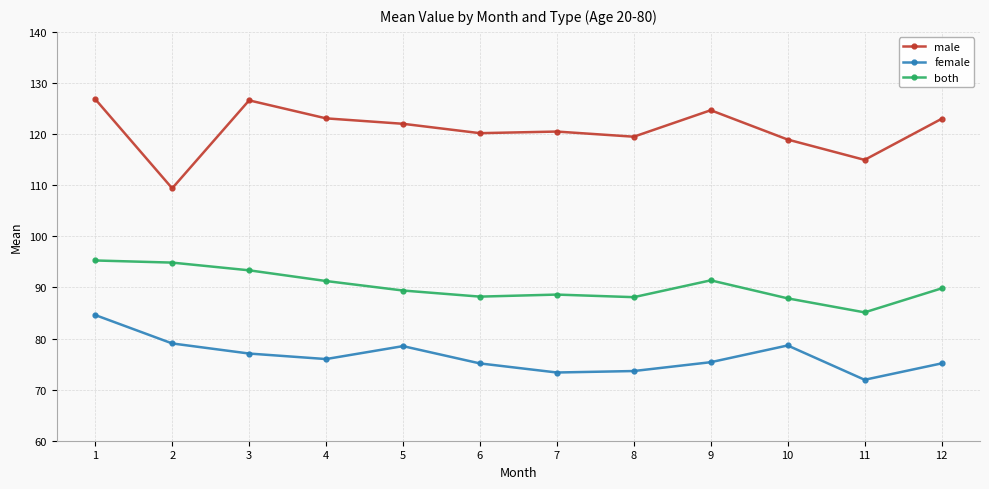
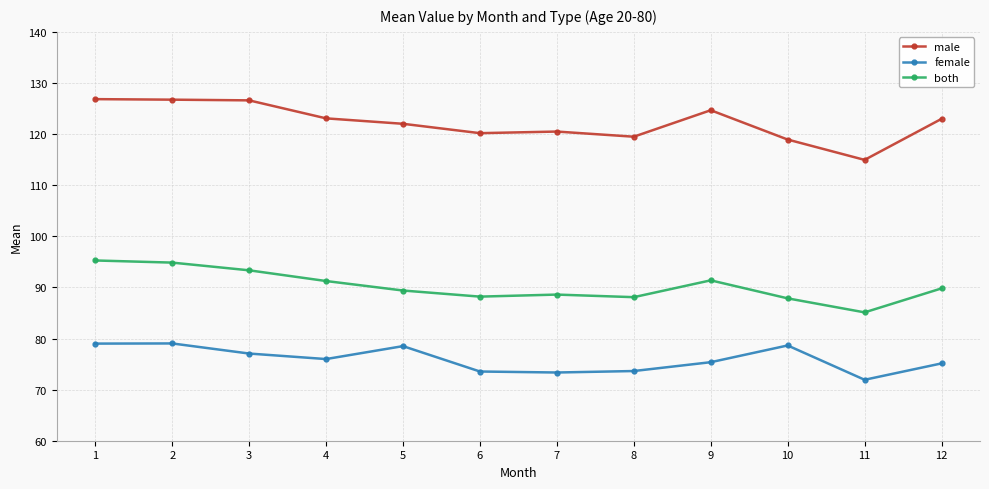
female, 1: 85 -> 79
male, 2: 109 -> 127
female, 6: 75 -> 74
